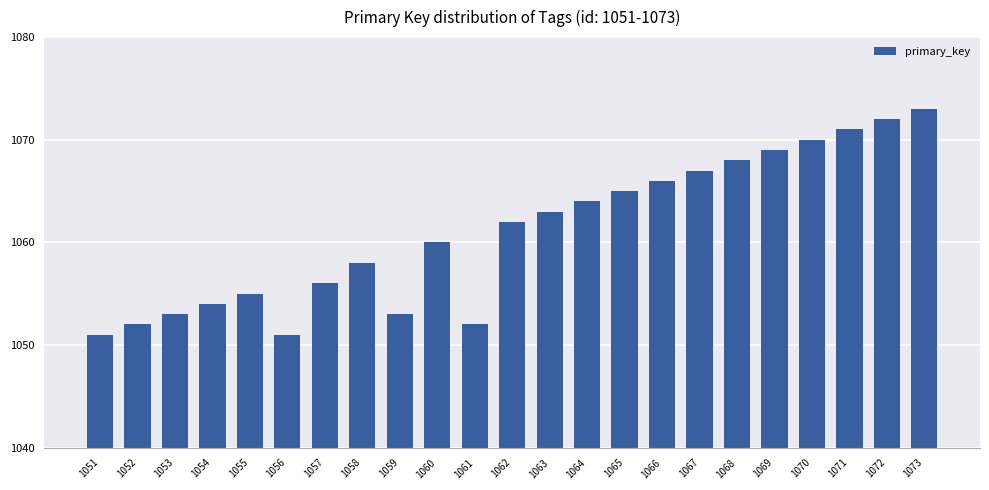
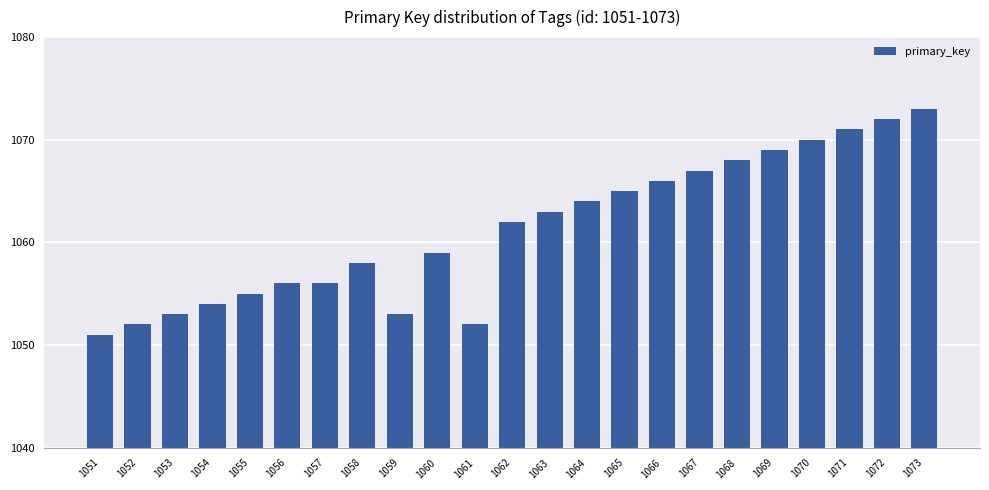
1056: 1051 -> 1056
1060: 1060 -> 1059
